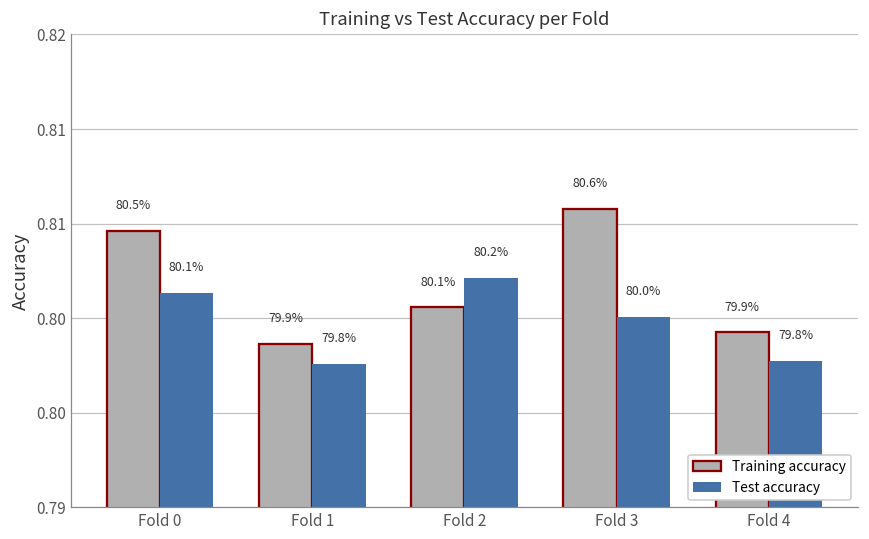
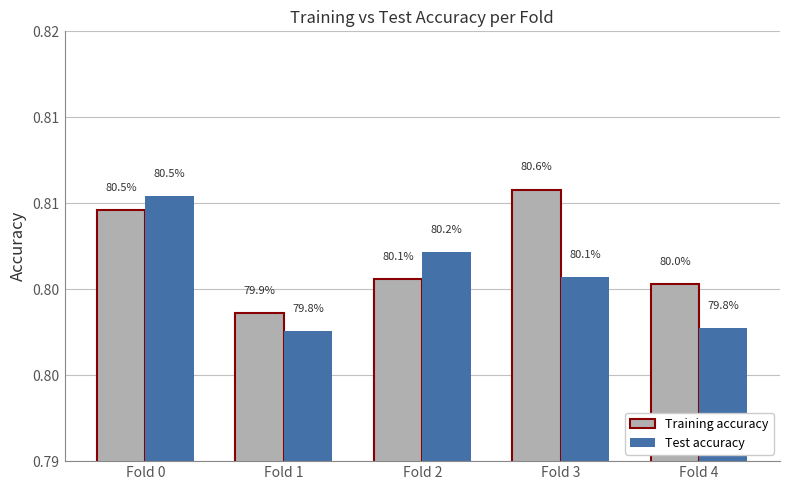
Test accuracy, Fold 0: 80.1% -> 80.5%
Test accuracy, Fold 3: 80.0% -> 80.1%
Training accuracy, Fold 4: 79.9% -> 80.0%
